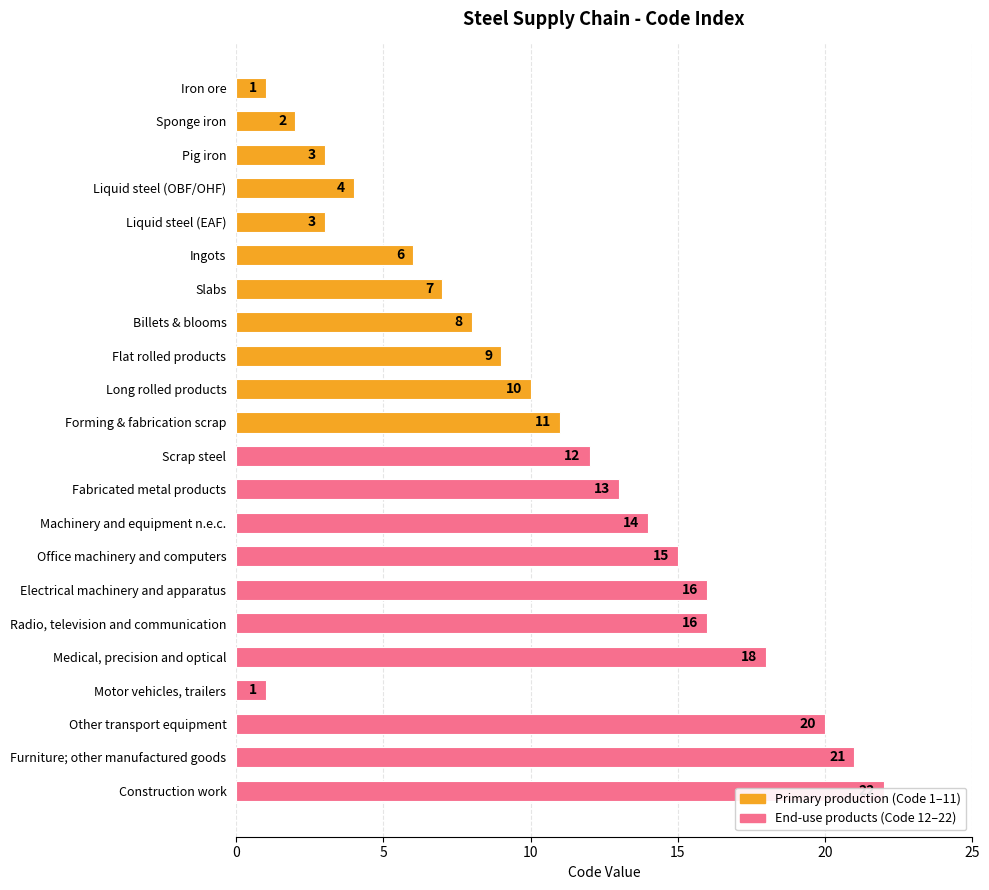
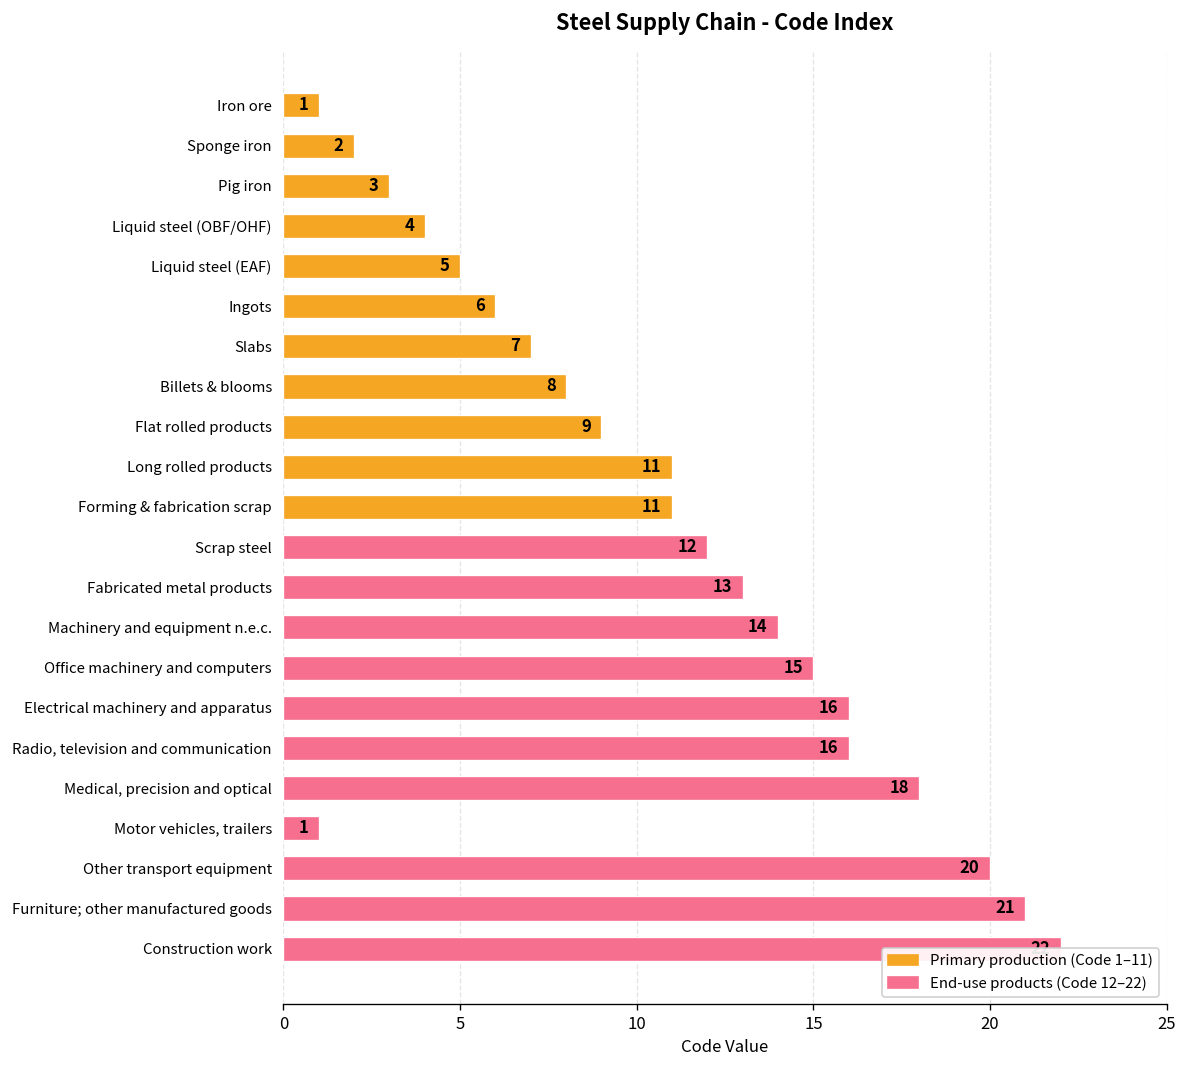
Liquid steel (EAF): 3 -> 5
Long rolled products: 10 -> 11
